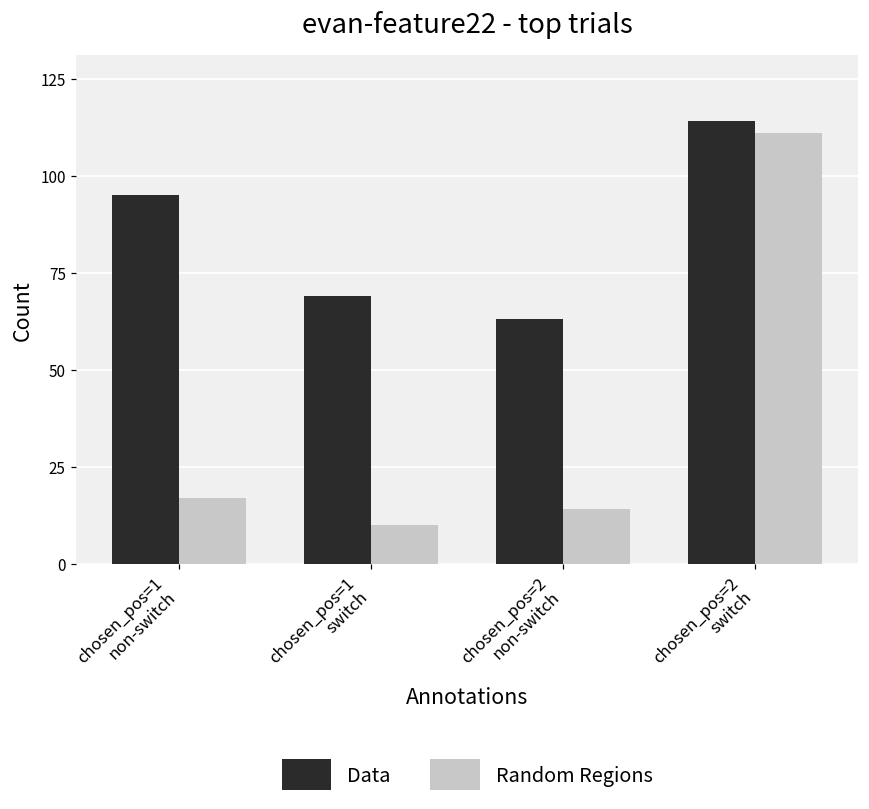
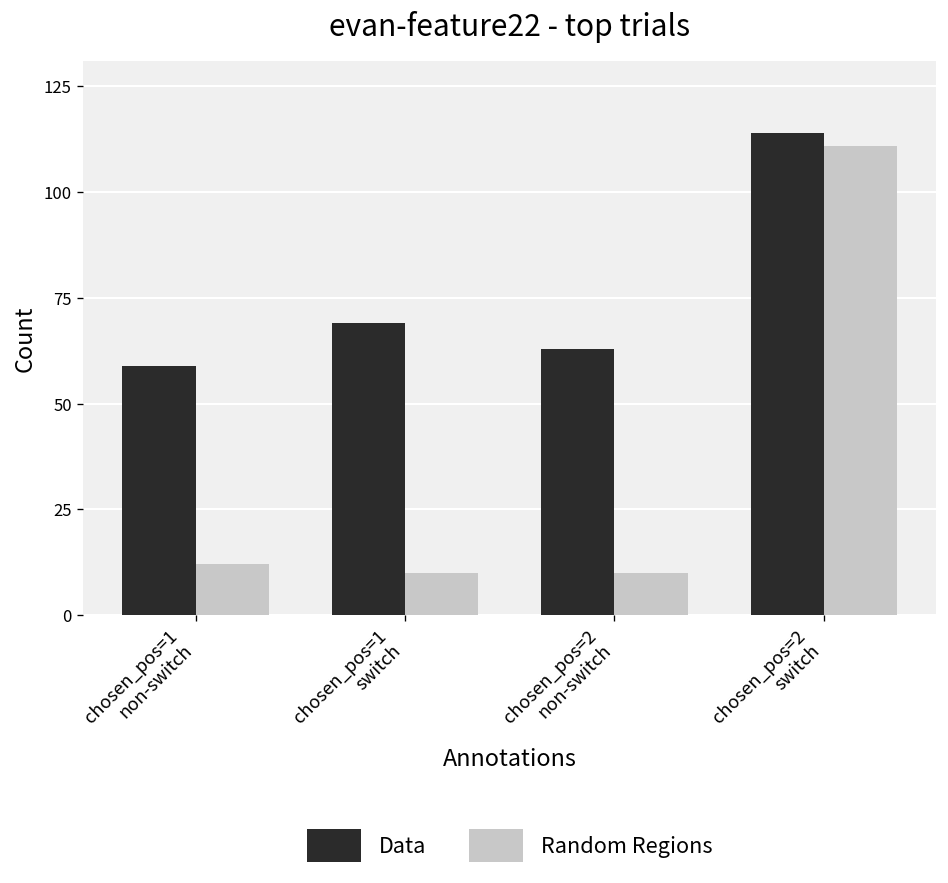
Data, chosen_pos=1 non-switch: 95 -> 59
Random Regions, chosen_pos=1 non-switch: 17 -> 12
Random Regions, chosen_pos=2 non-switch: 14 -> 10
